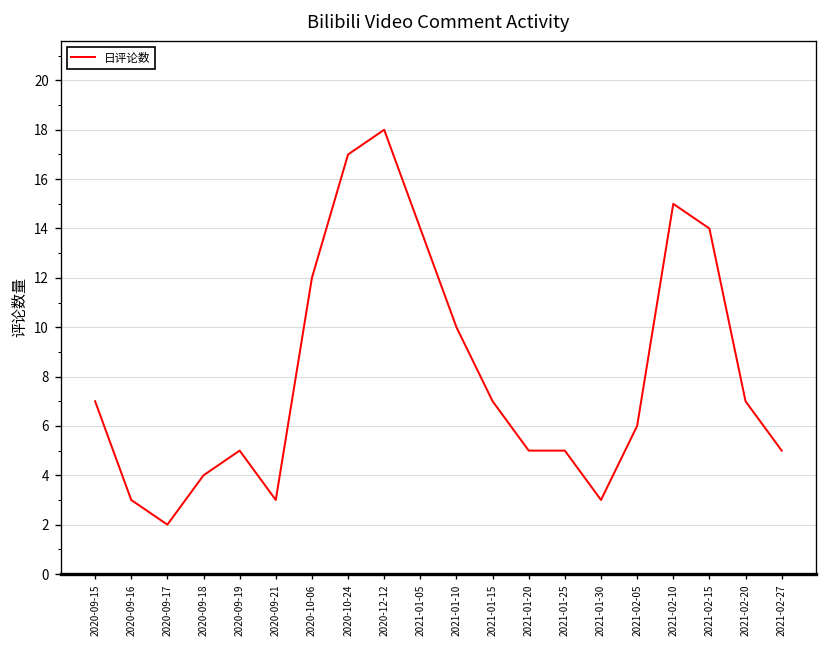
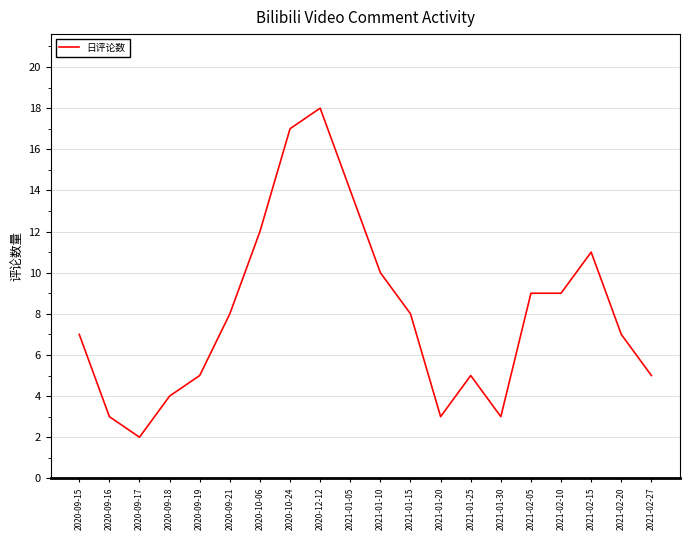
2020-09-21: 3 -> 8
2021-01-15: 7 -> 8
2021-01-20: 5 -> 3
2021-02-05: 6 -> 9
2021-02-10: 15 -> 9
2021-02-15: 14 -> 11
